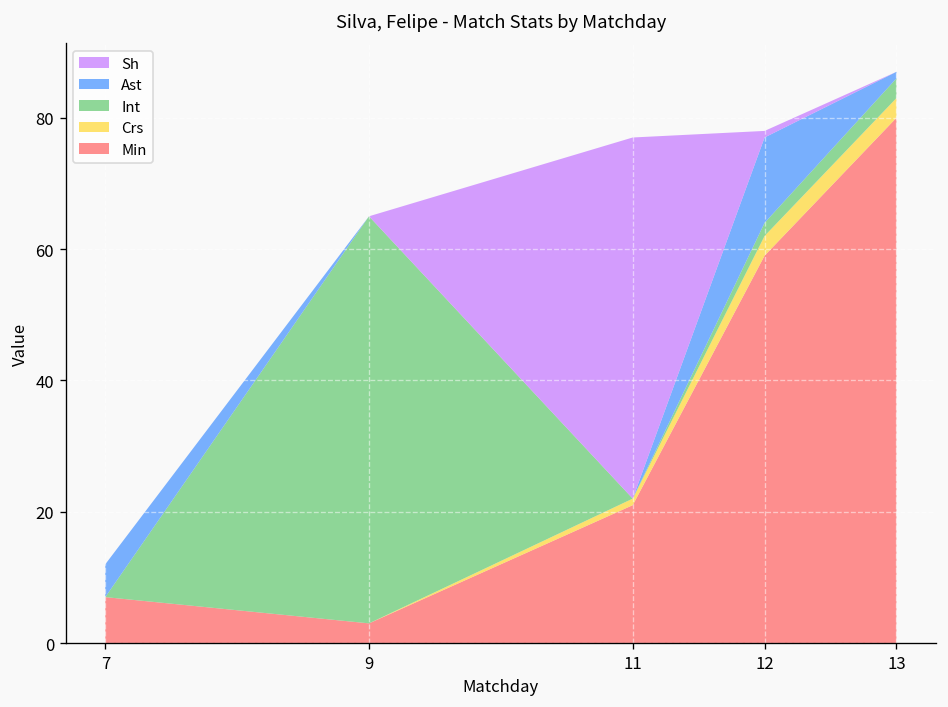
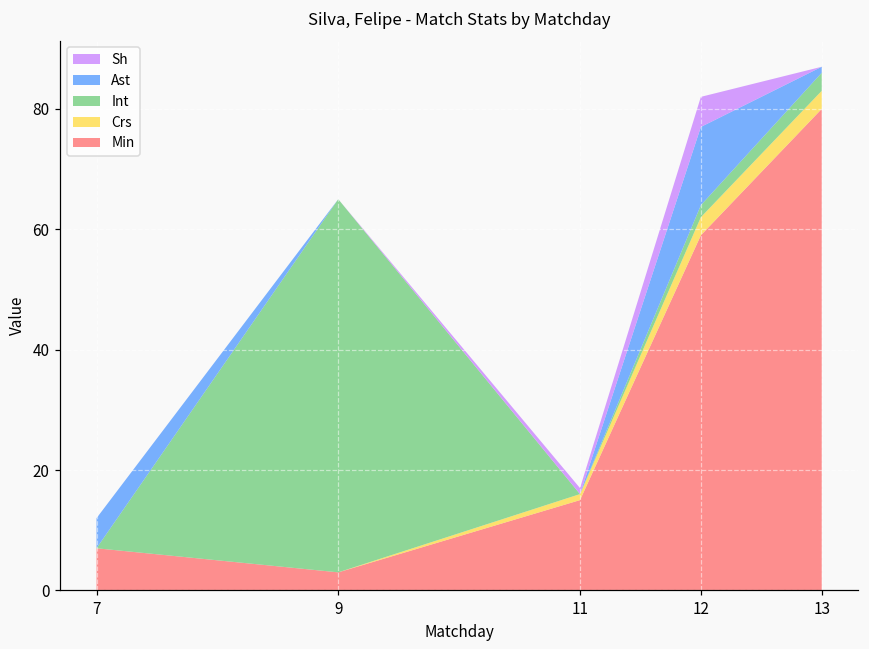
Min, 11: 21 -> 15
Sh, 11: 55 -> 1
Sh, 12: 1 -> 5
